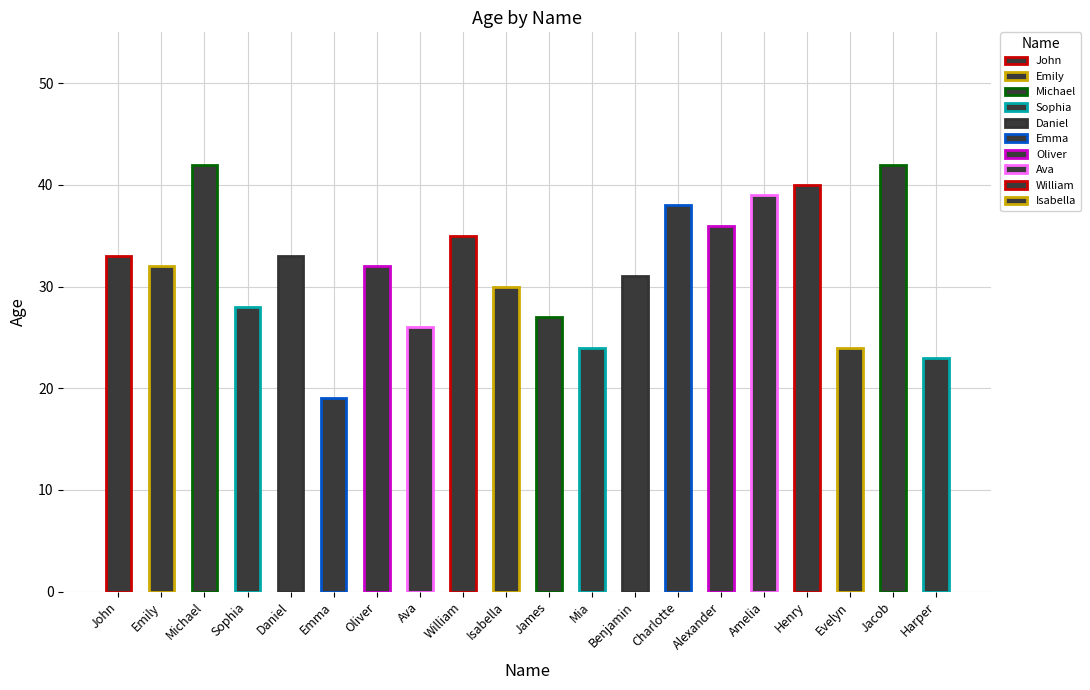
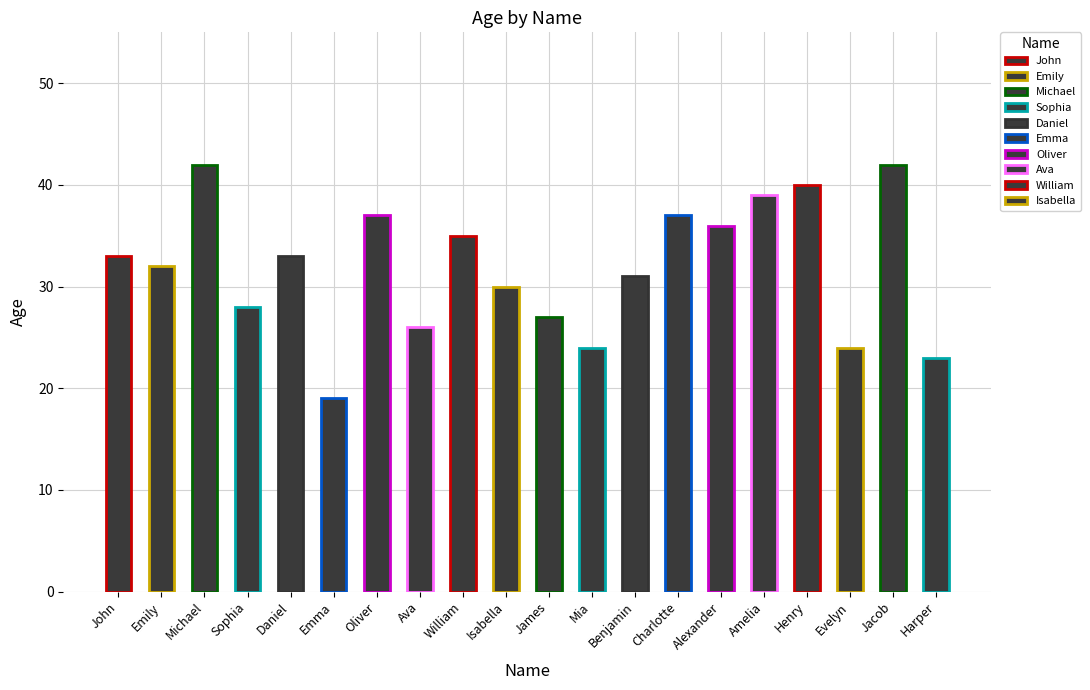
Oliver: 32 -> 37
Charlotte: 38 -> 37
